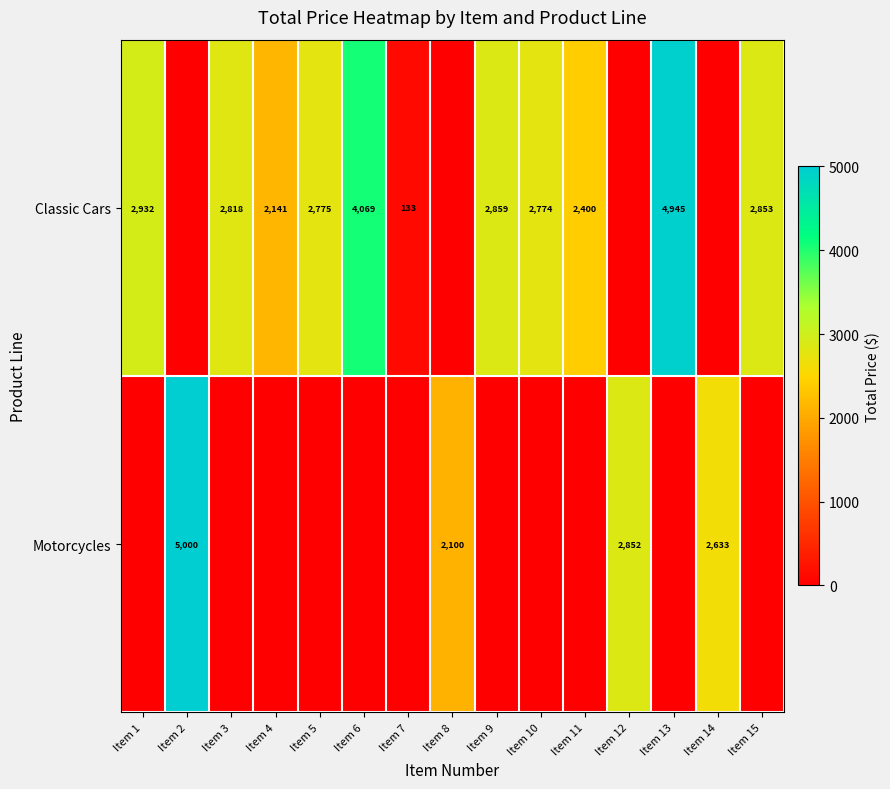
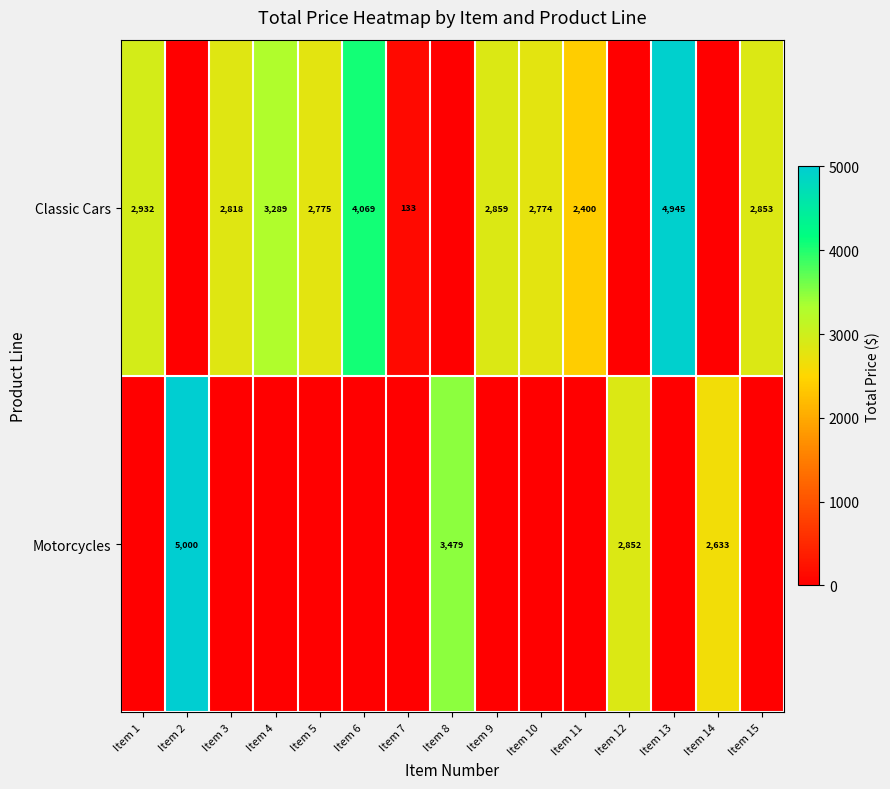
Classic Cars, Item 4: 2,141 -> 3,289
Motorcycles, Item 8: 2,100 -> 3,479
